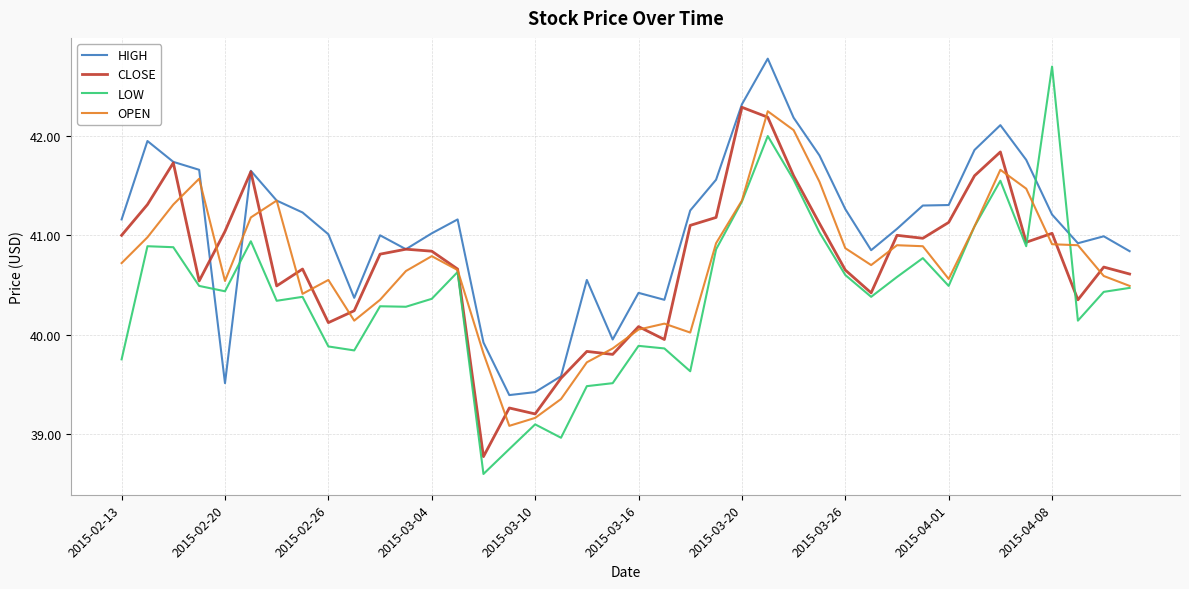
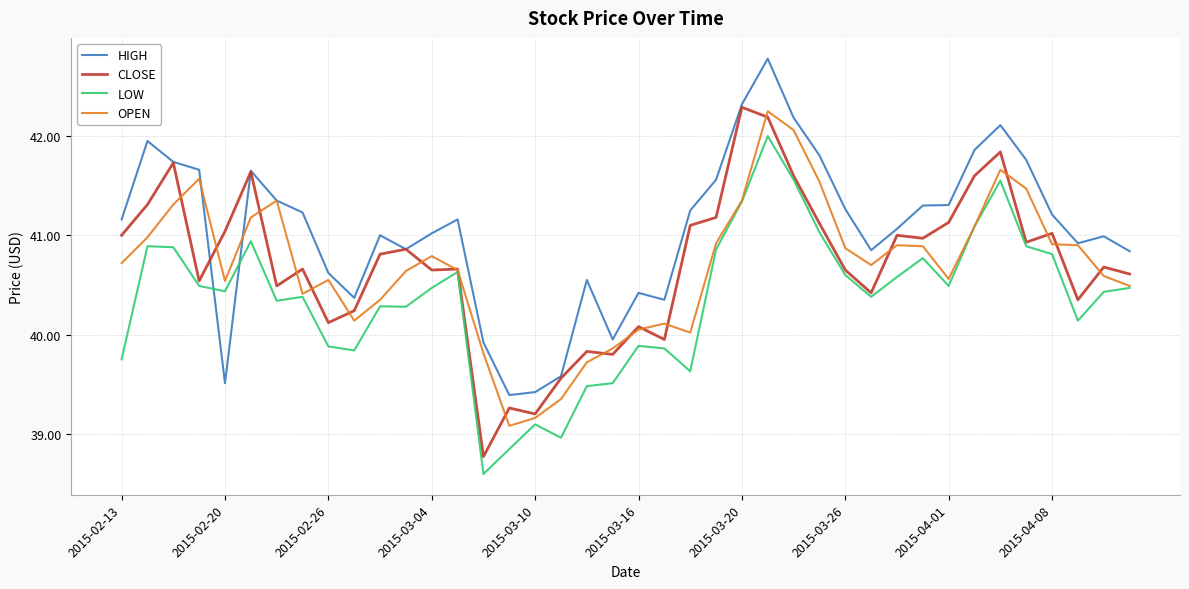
HIGH, 2015-02-26: 41.0 -> 40.6
CLOSE, 2015-03-04: 40.8 -> 40.7
LOW, 2015-03-04: 40.4 -> 40.5
LOW, 2015-04-08: 42.7 -> 40.8
